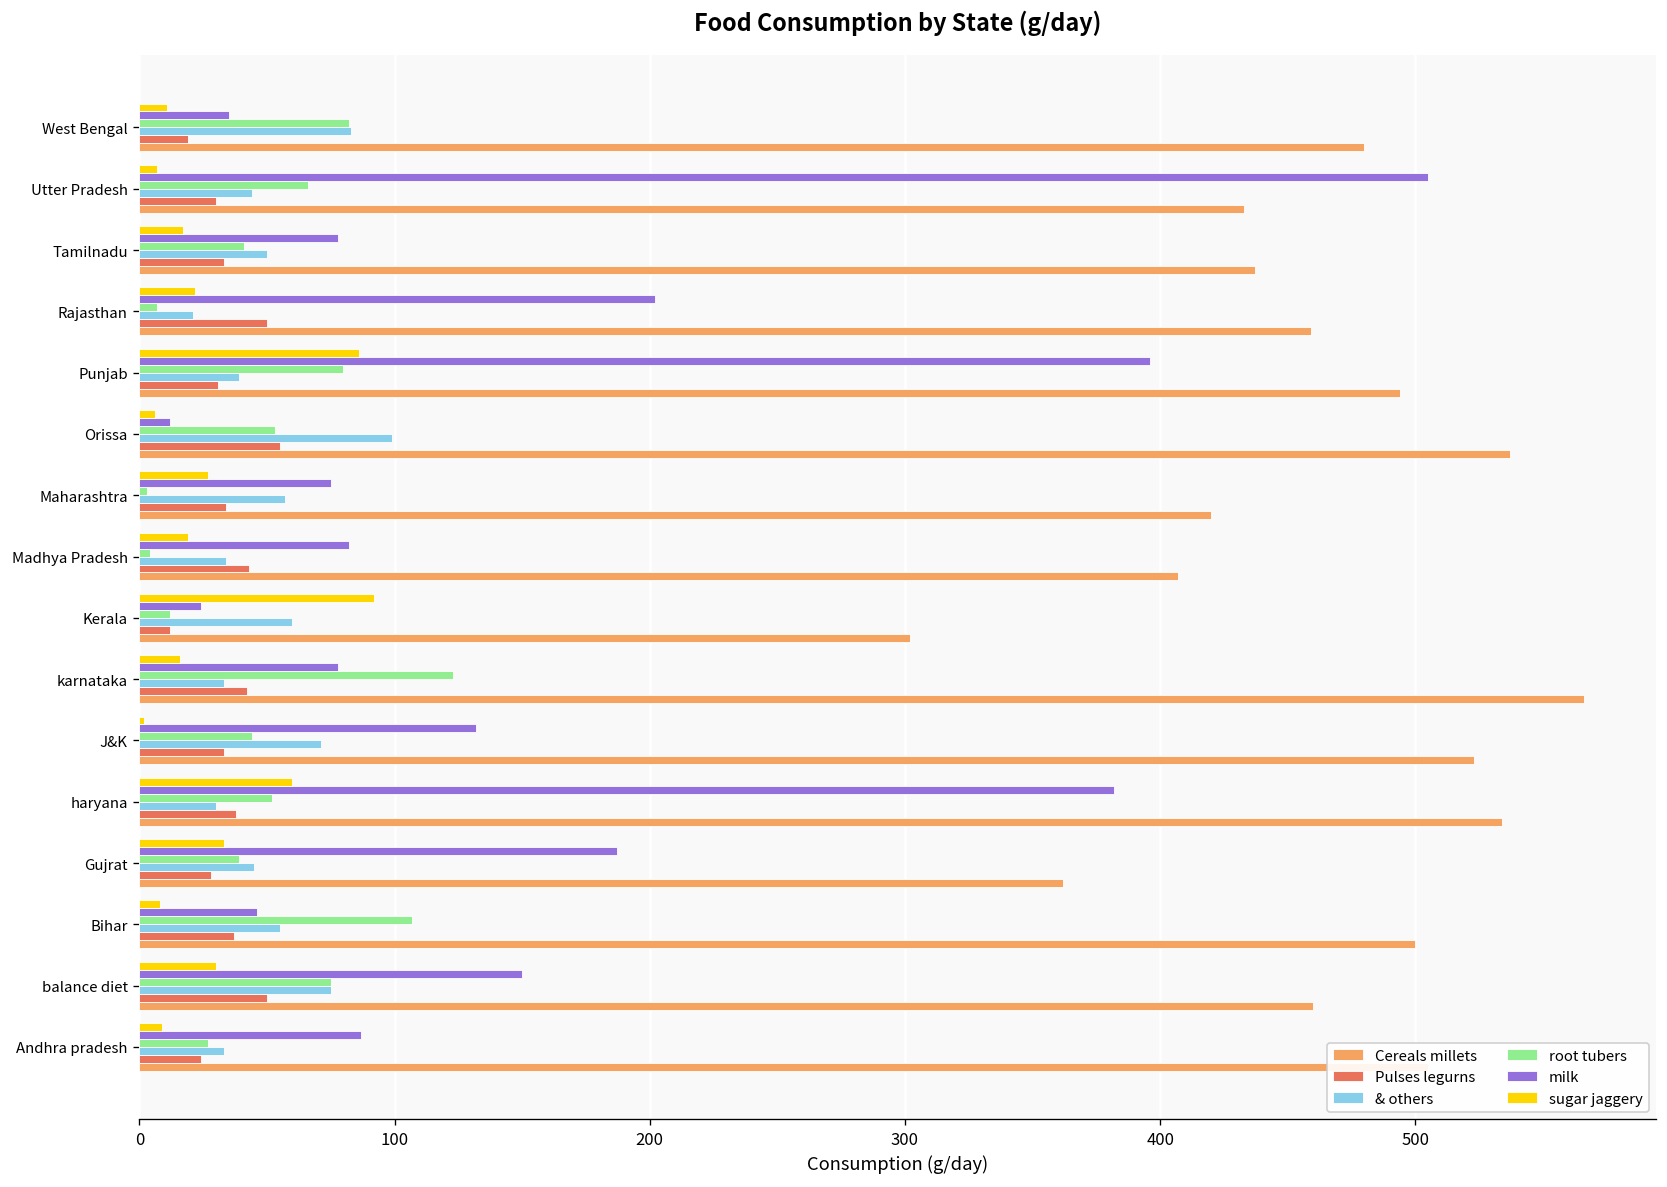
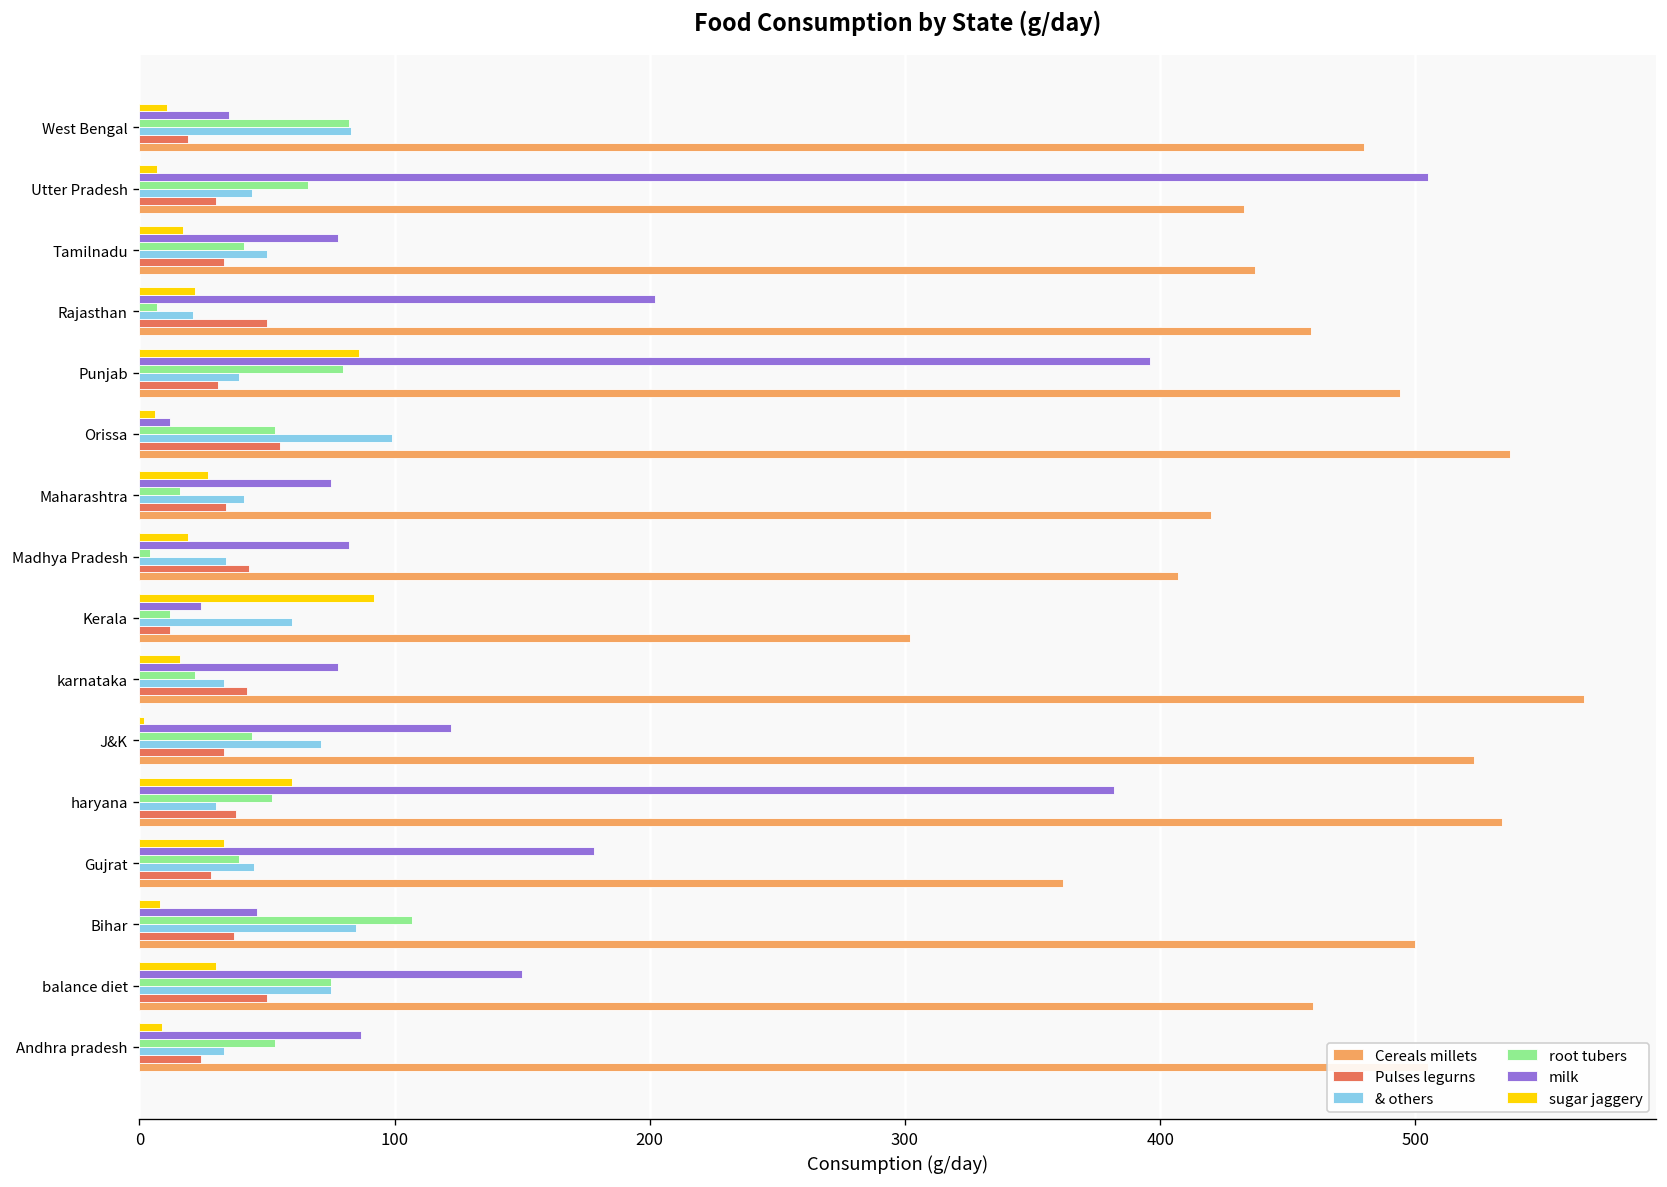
root tubers, Maharashtra: 3 -> 16
& others, Maharashtra: 57 -> 41
root tubers, karnataka: 123 -> 22
milk, J&K: 132 -> 122
milk, Gujrat: 187 -> 178
& others, Bihar: 55 -> 85
root tubers, Andhra pradesh: 27 -> 53
